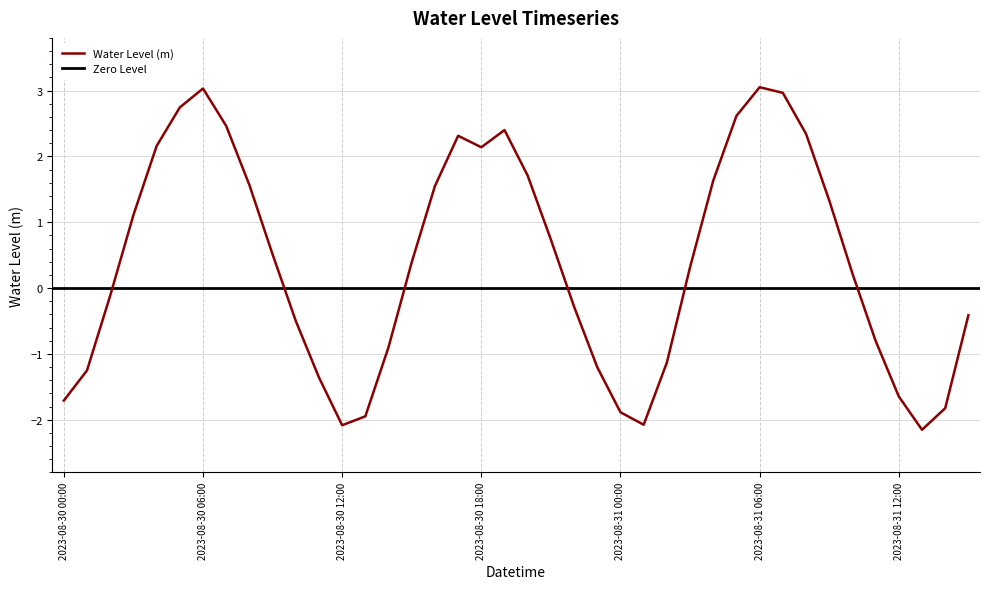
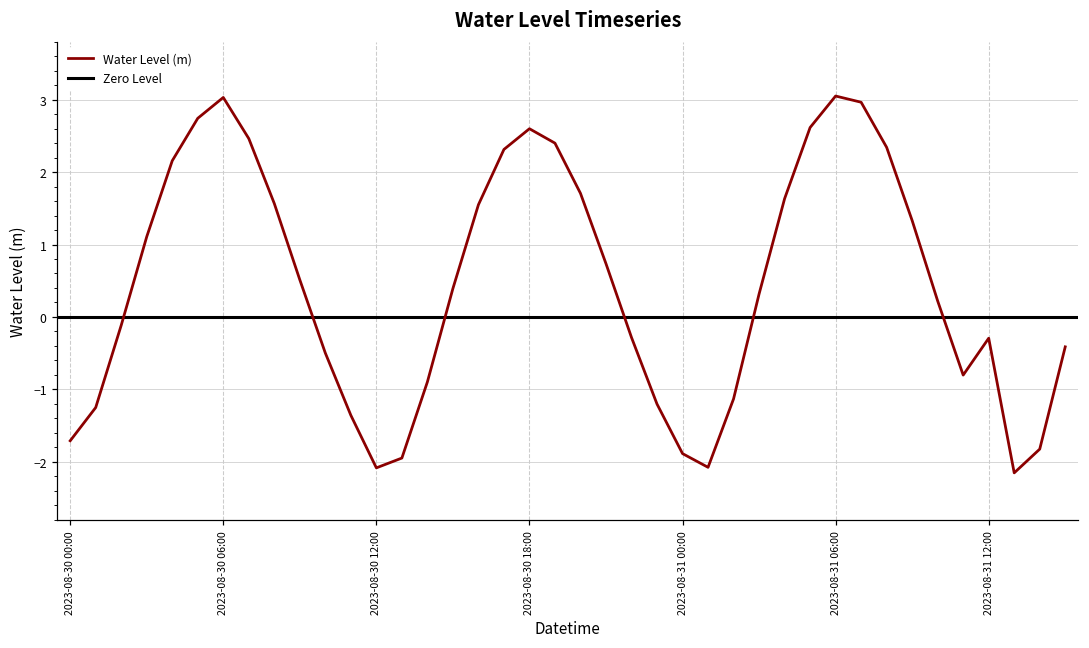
2023-08-30 18:00: 2.1 -> 2.6
2023-08-31 12:00: -1.6 -> -0.3
